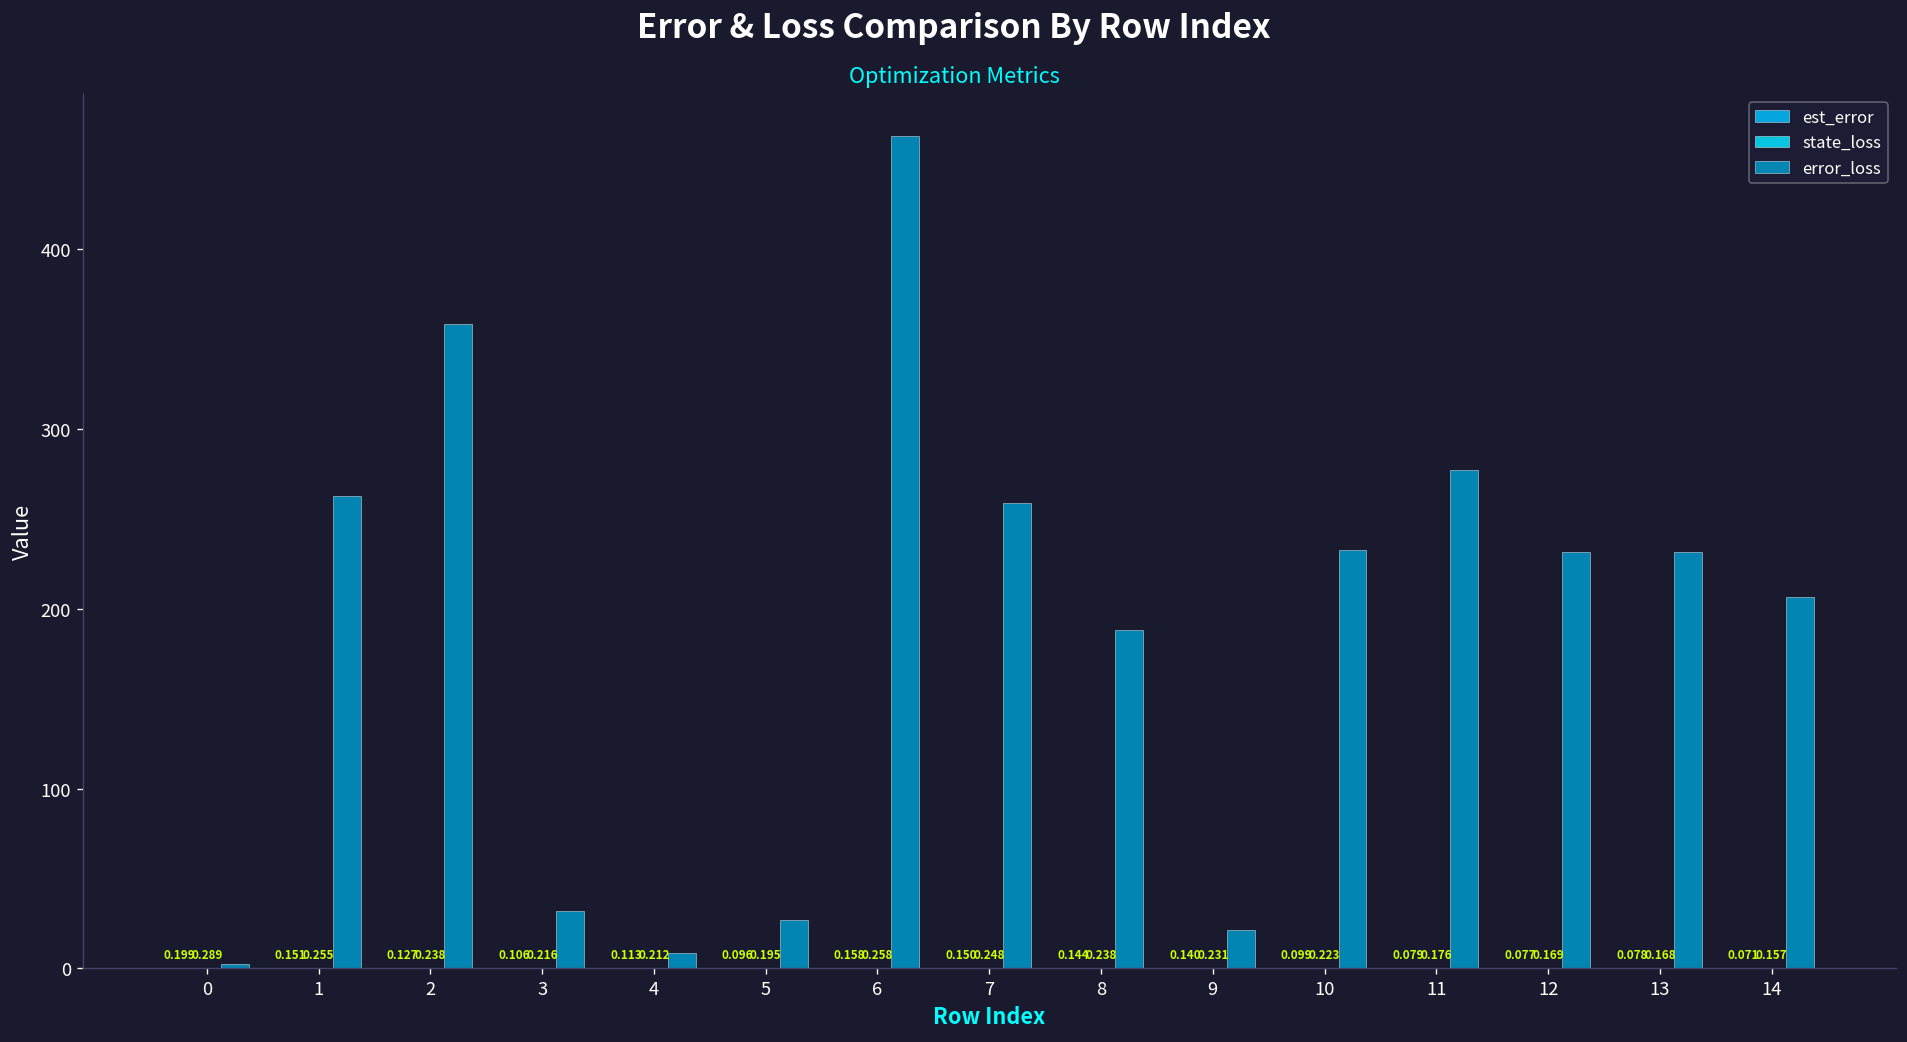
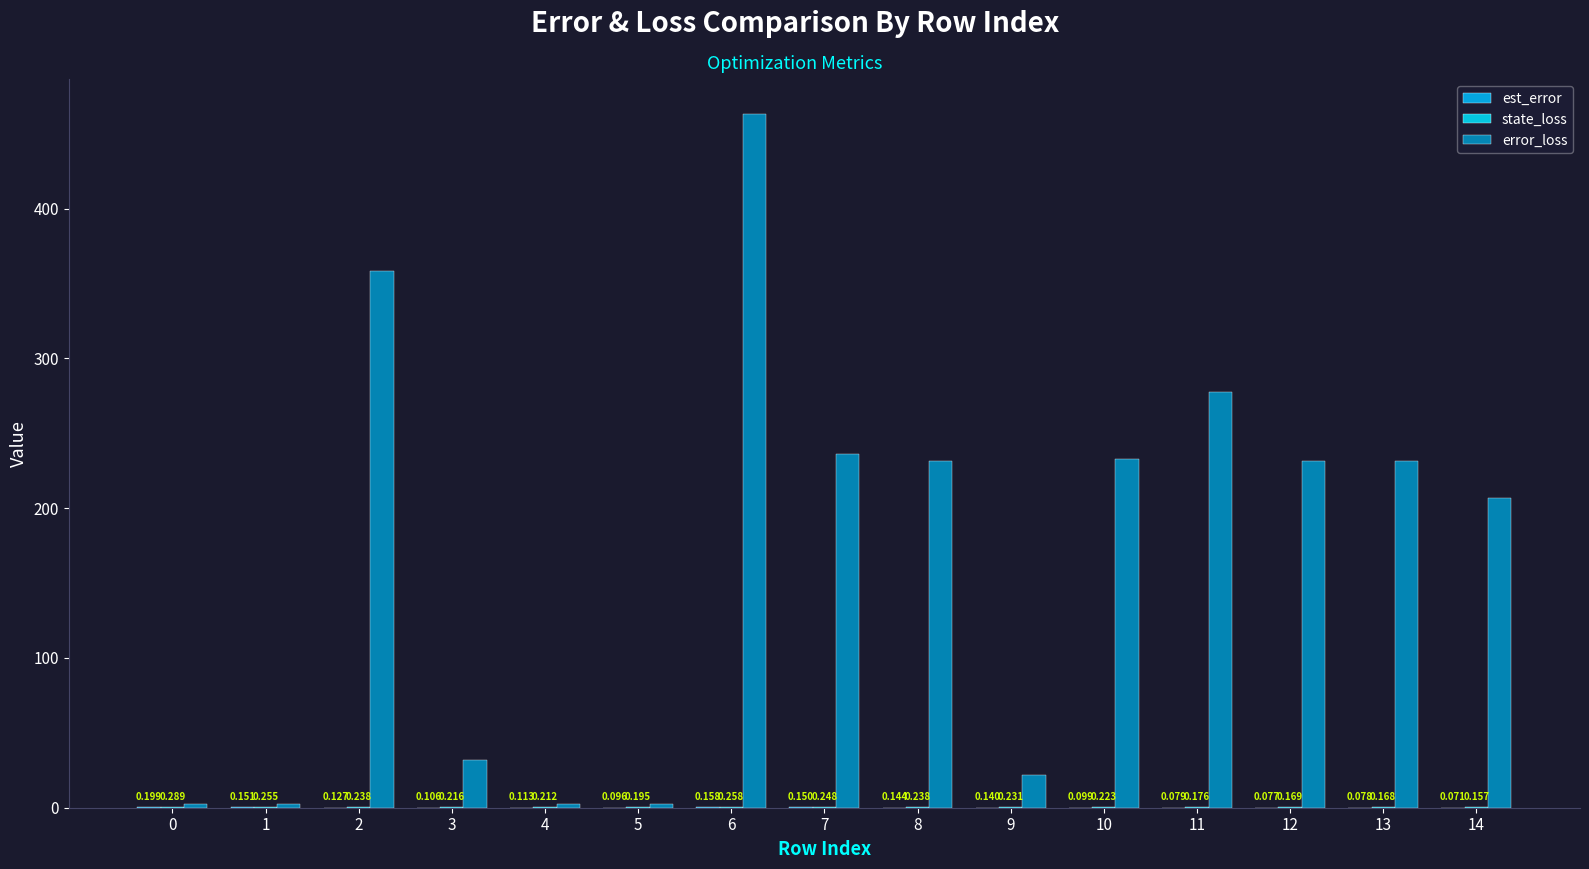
error_loss, 1: 263 -> 3
error_loss, 4: 9 -> 2
error_loss, 5: 27 -> 2
error_loss, 7: 259 -> 236
error_loss, 8: 189 -> 232
